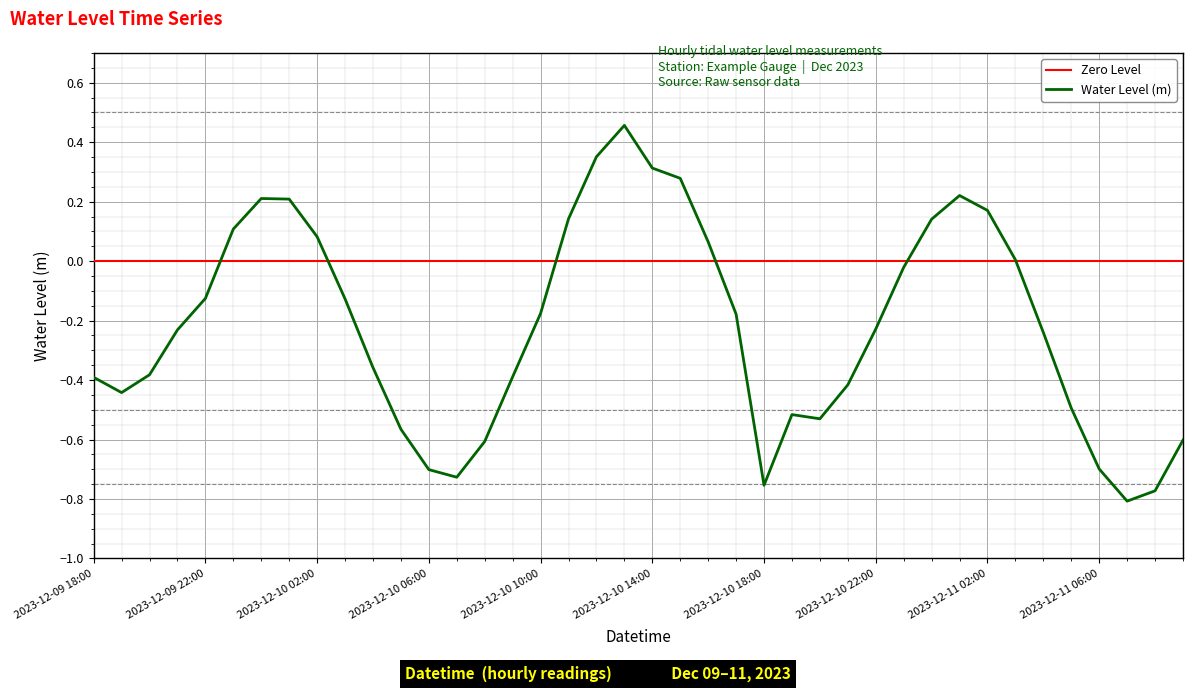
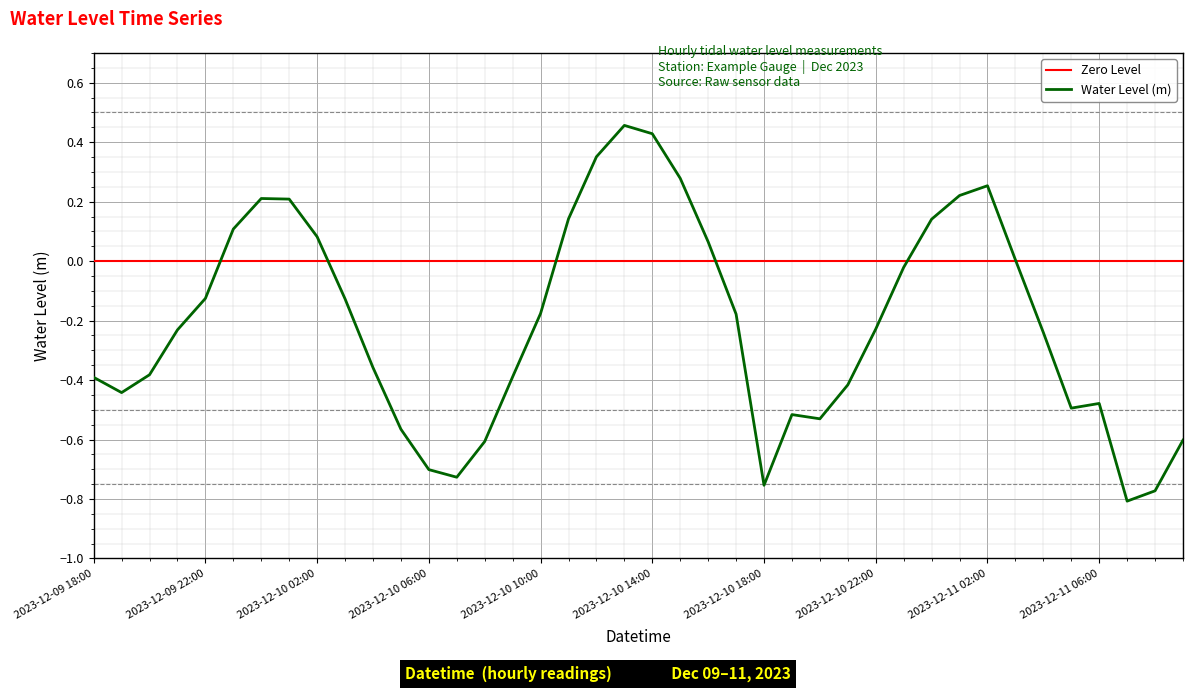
2023-12-10 14:00: 0.31 -> 0.43
2023-12-11 02:00: 0.17 -> 0.25
2023-12-11 06:00: -0.70 -> -0.48
